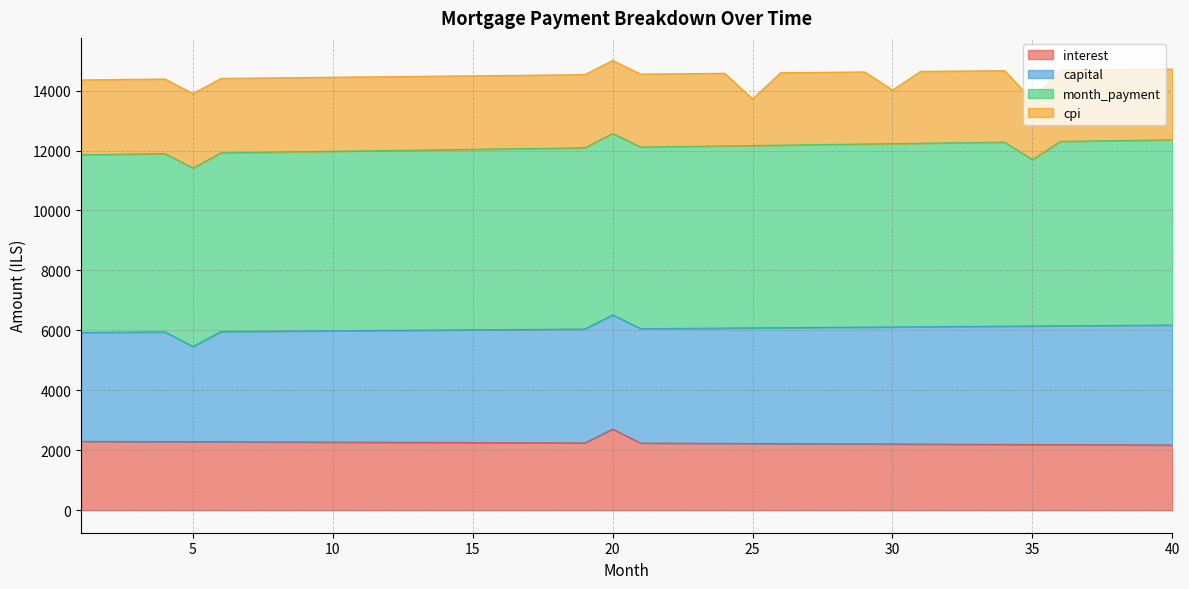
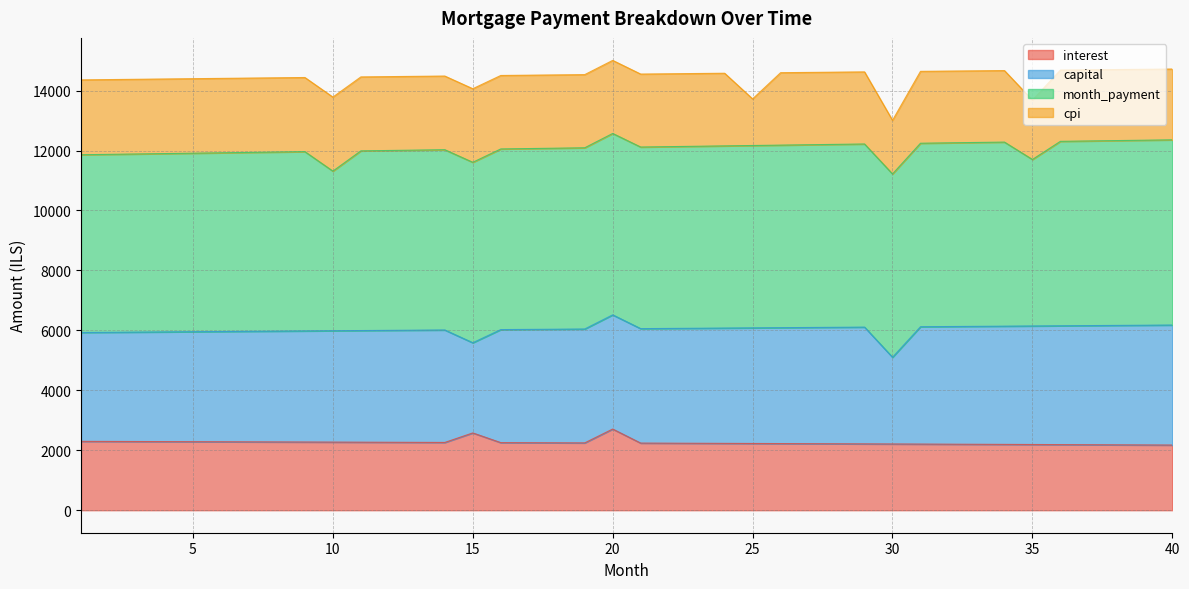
capital, 5: 3200 -> 3700
month_payment, 10: 6000 -> 5300
interest, 15: 2300 -> 2600
capital, 15: 3800 -> 3000
capital, 30: 3900 -> 2900
